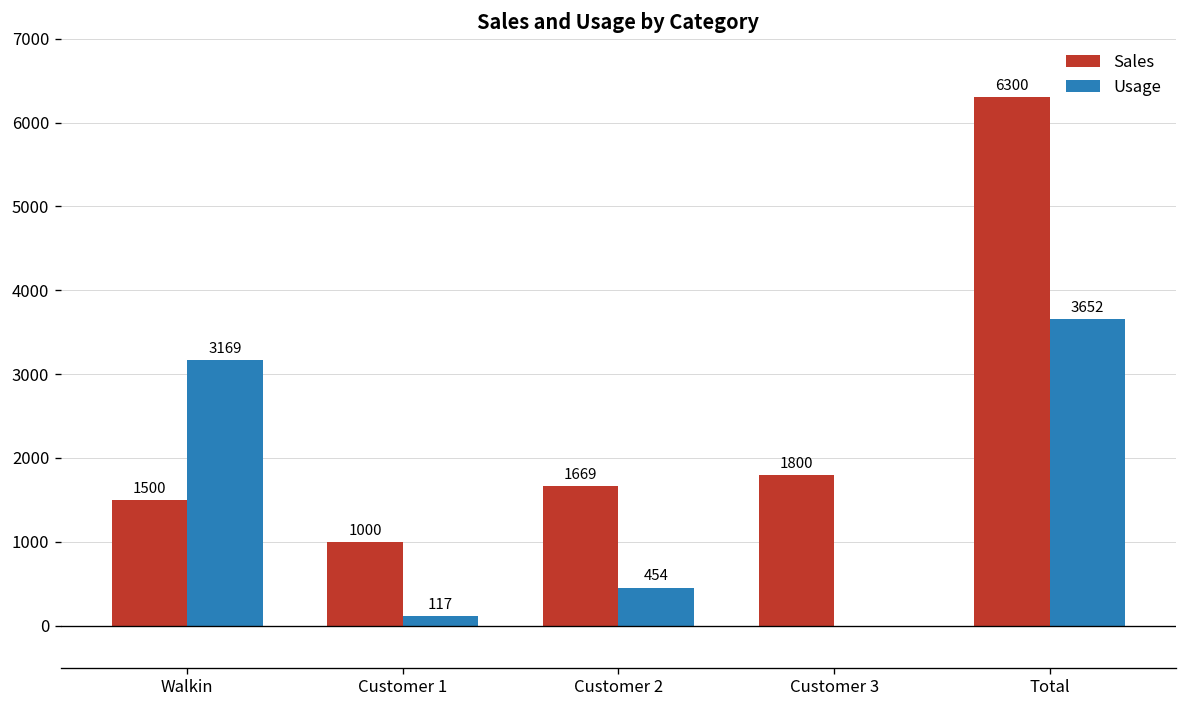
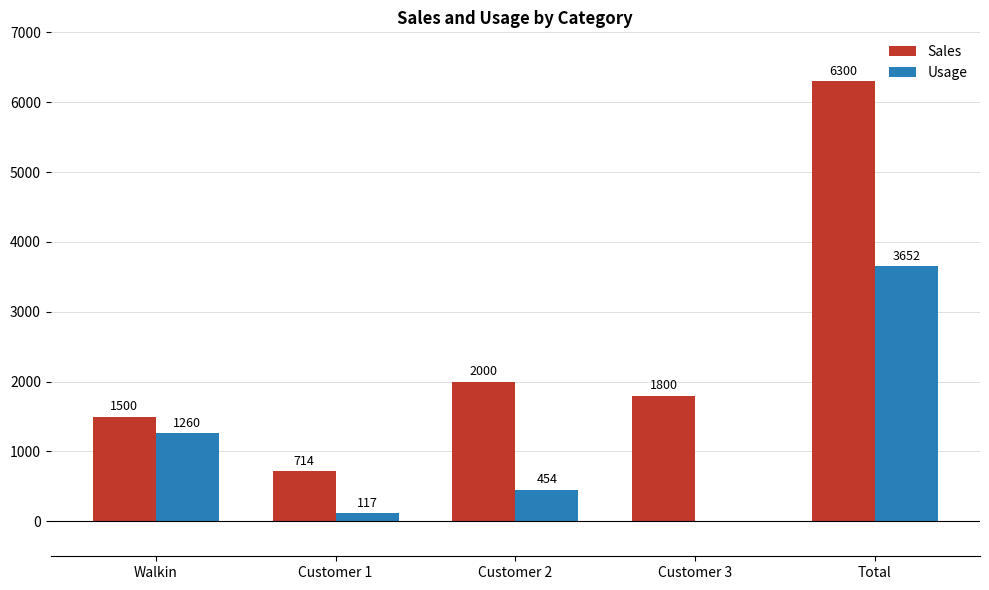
Usage, Walkin: 3169 -> 1260
Sales, Customer 1: 1000 -> 714
Sales, Customer 2: 1669 -> 2000
